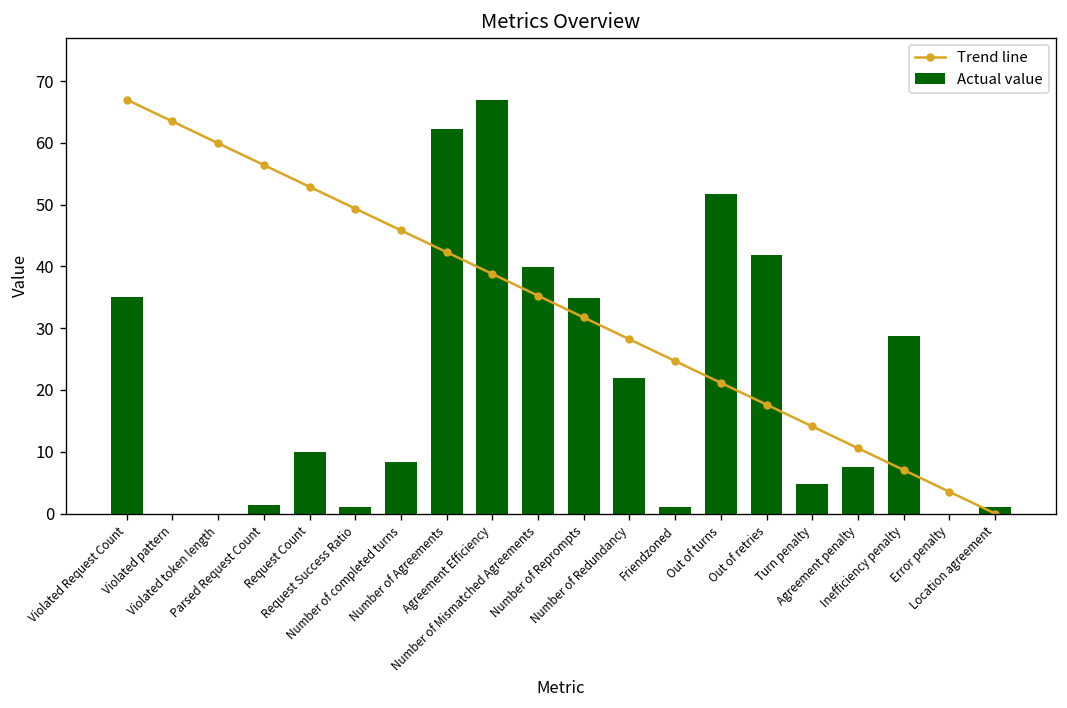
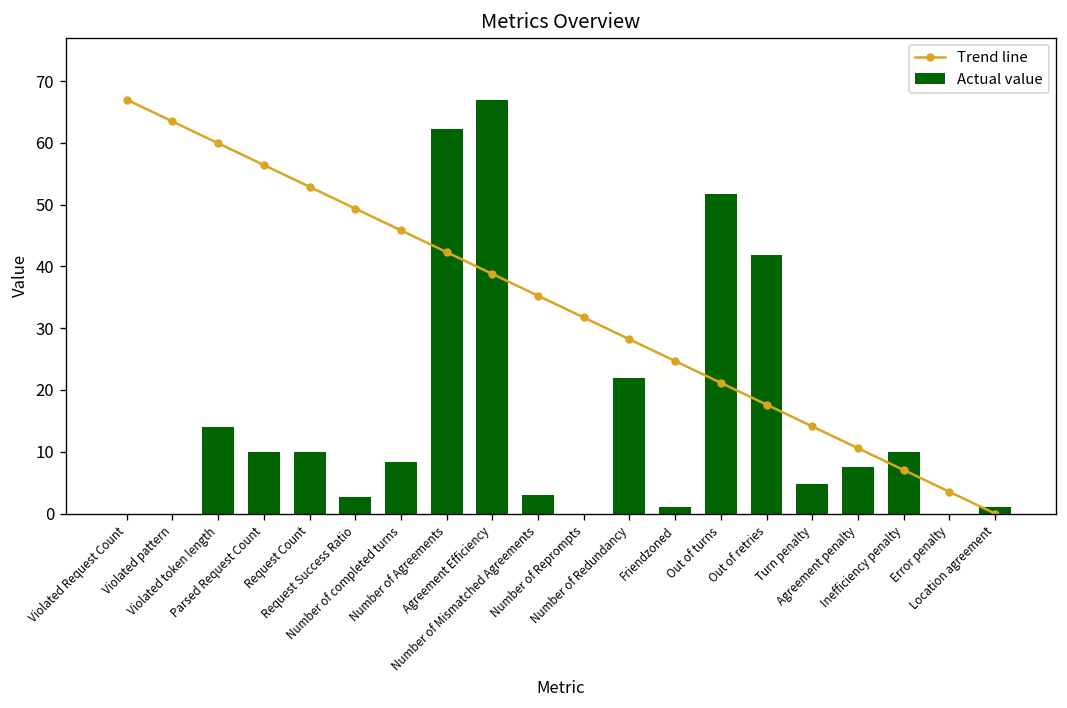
Actual value, Violated Request Count: 35 -> 0
Actual value, Violated token length: 0 -> 14
Actual value, Parsed Request Count: 1 -> 10
Actual value, Request Success Ratio: 1 -> 3
Actual value, Number of Mismatched Agreements: 40 -> 3
Actual value, Number of Reprompts: 35 -> 0
Actual value, Inefficiency penalty: 29 -> 10
